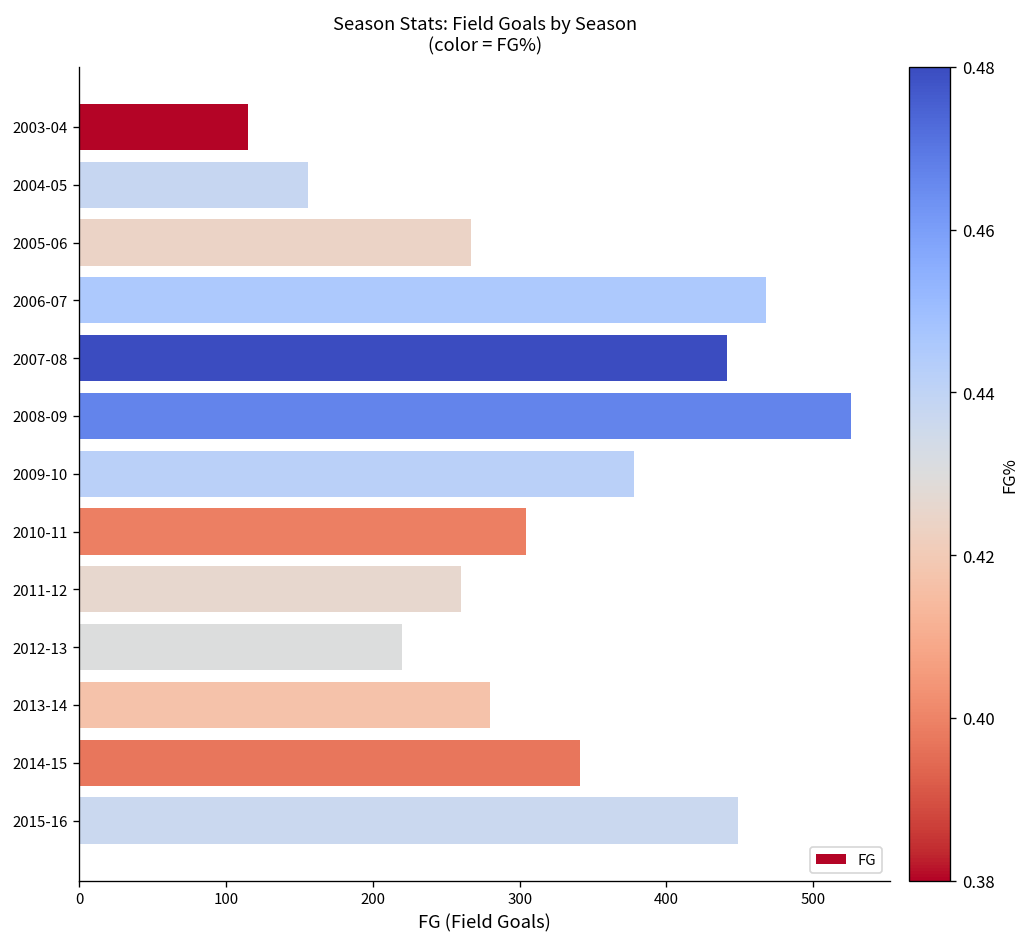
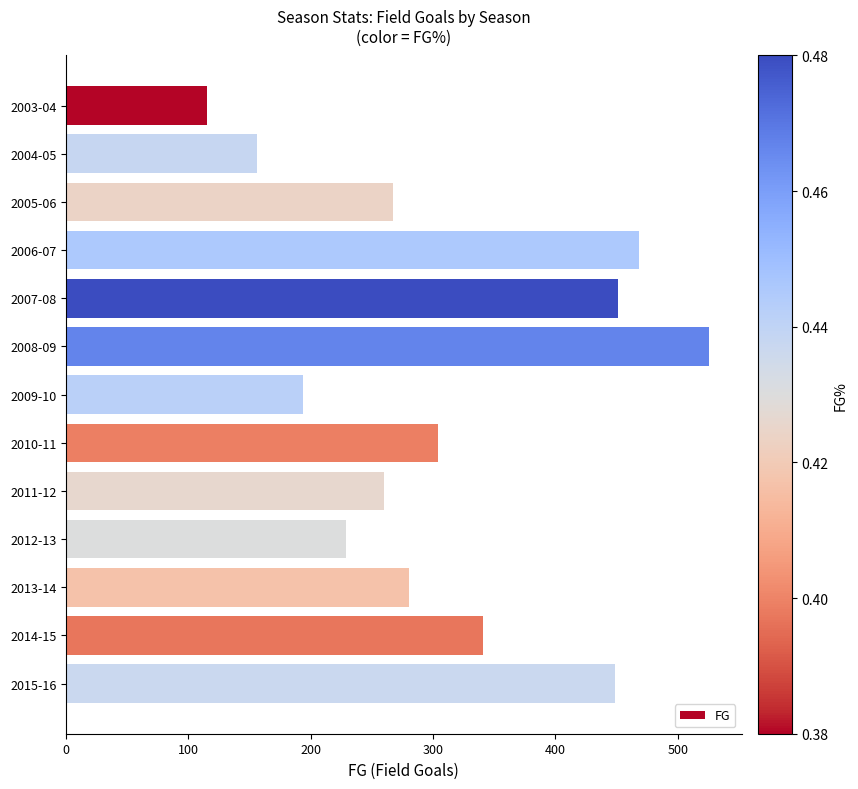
2007-08: 441 -> 451
2009-10: 378 -> 194
2012-13: 220 -> 229
